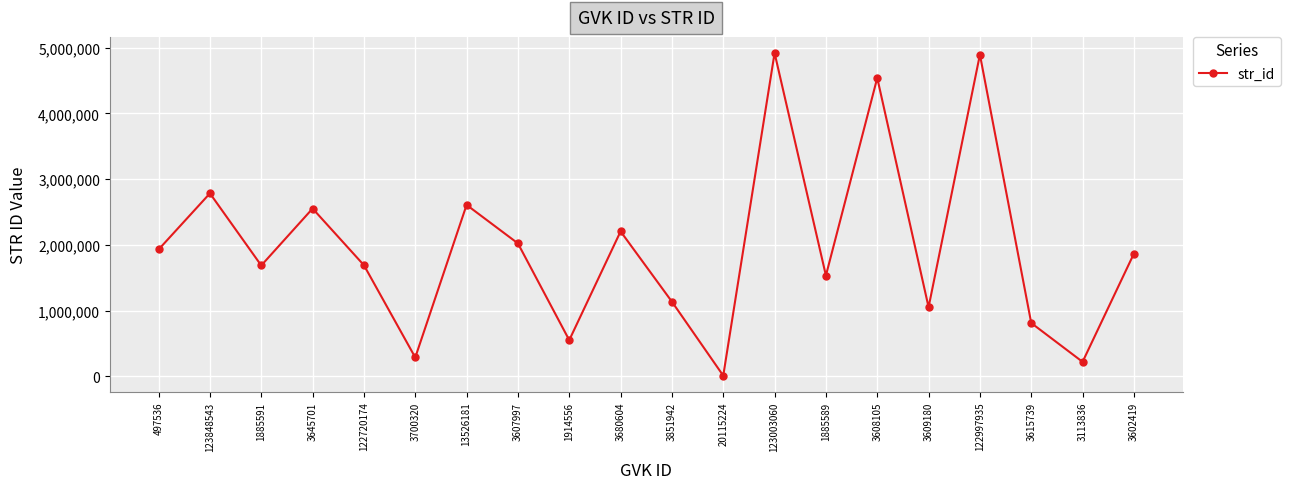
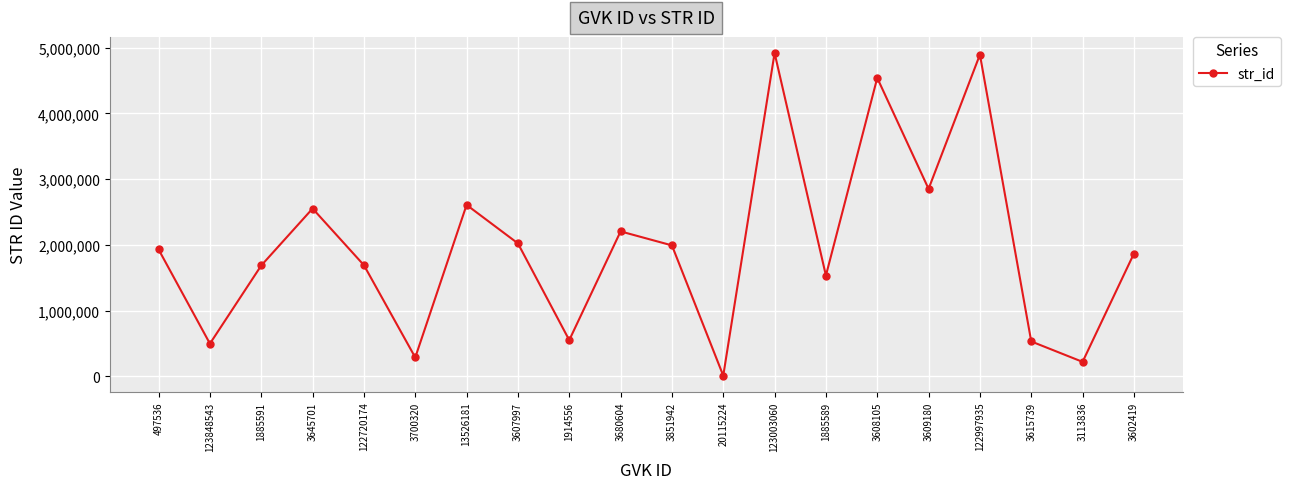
123848543: 2,800,000 -> 500,000
3851942: 1,100,000 -> 2,000,000
3609180: 1,100,000 -> 2,900,000
3615739: 800,000 -> 500,000
